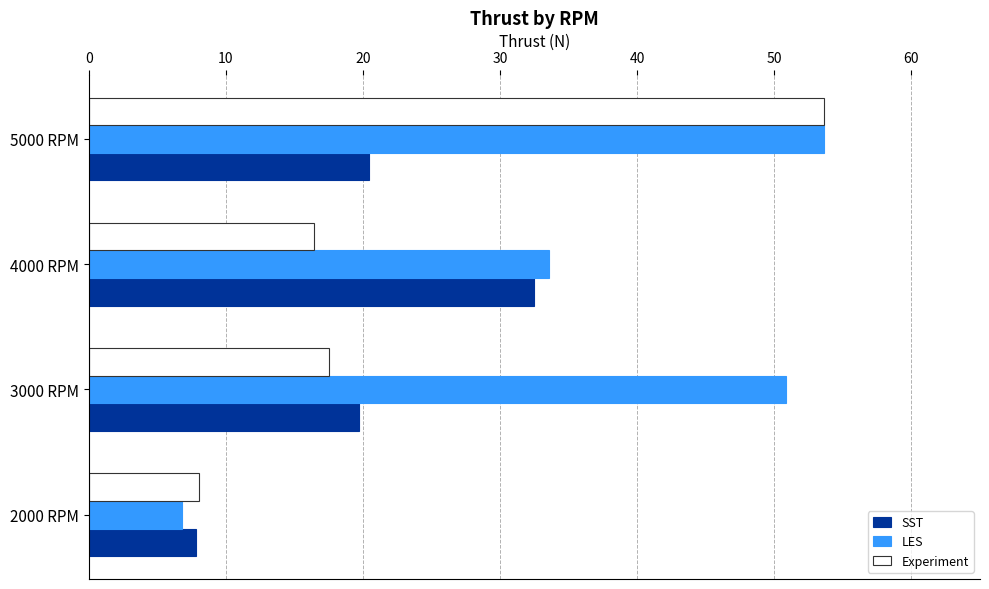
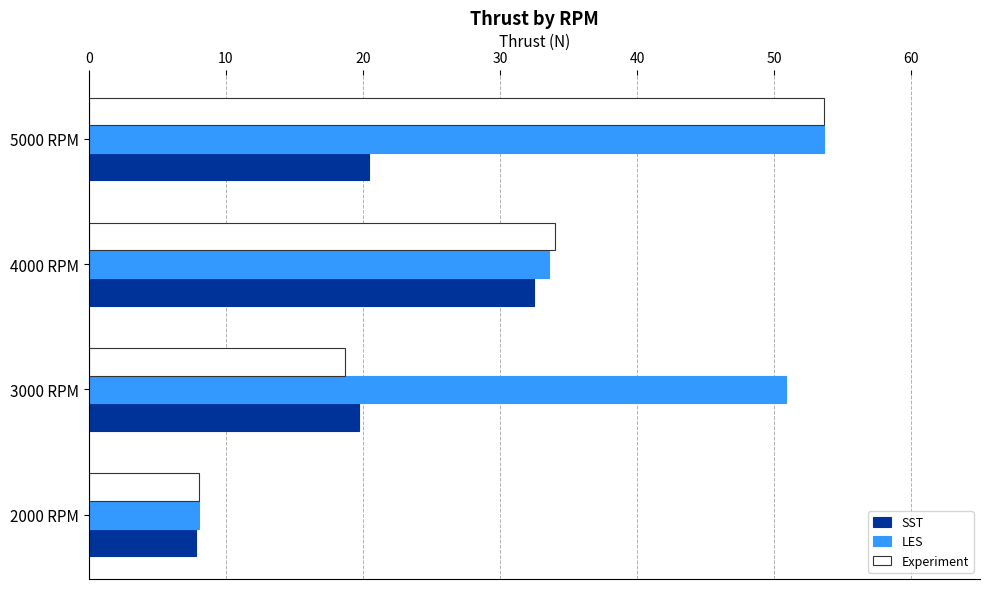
Experiment, 4000 RPM: 16.4 -> 34.0
Experiment, 3000 RPM: 17.5 -> 18.7
LES, 2000 RPM: 6.8 -> 8.0
